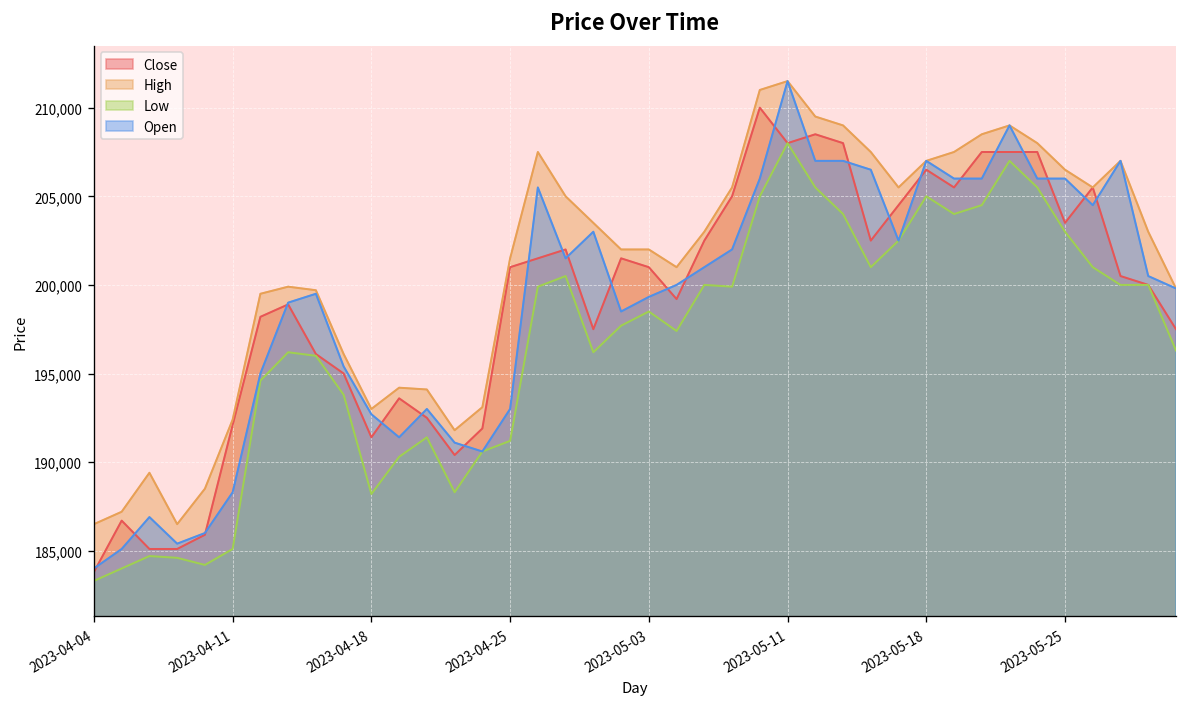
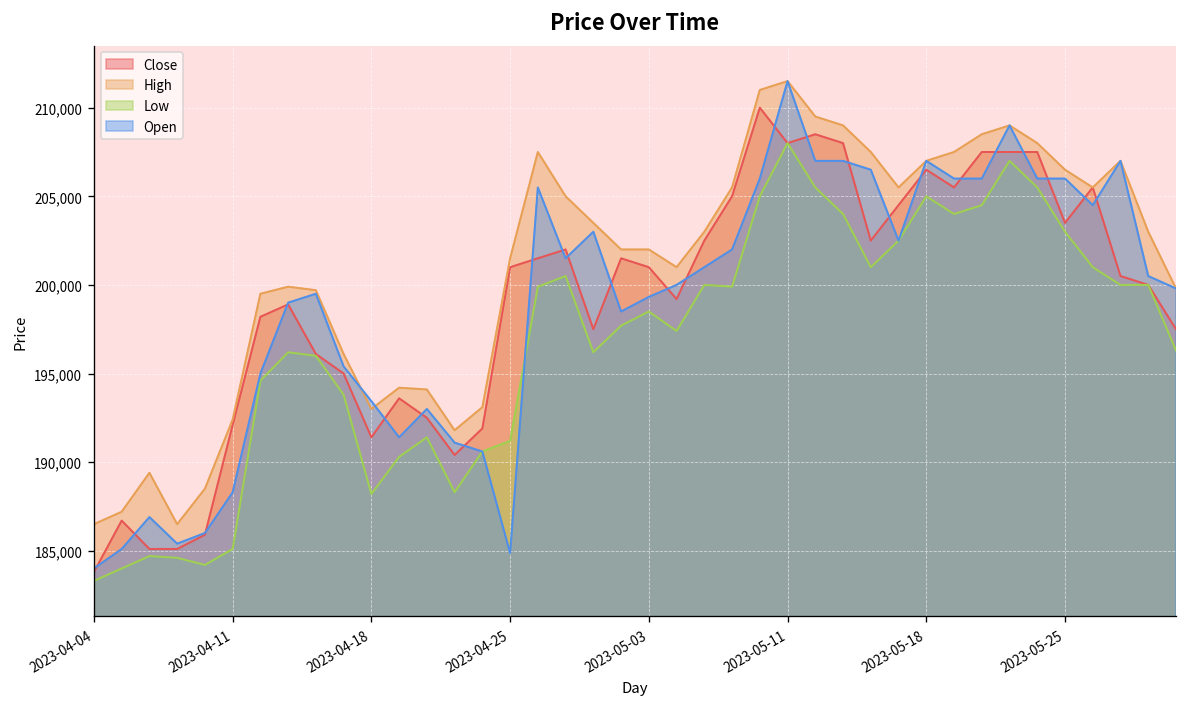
Open, 2023-04-18: 192,700 -> 193,400
Open, 2023-04-25: 193,000 -> 184,900
